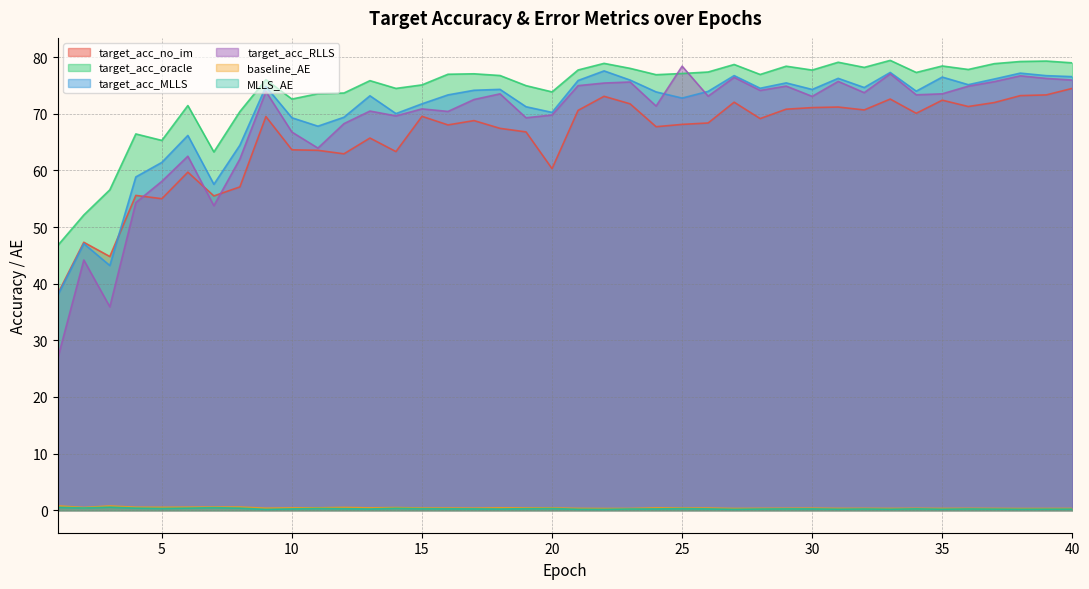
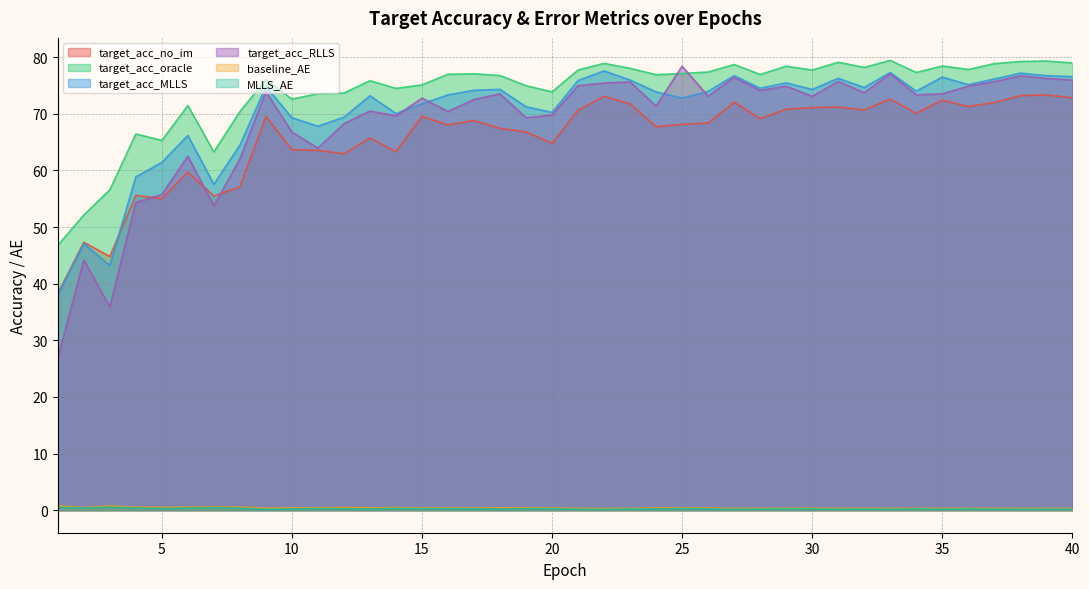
target_acc_RLLS, 5: 58 -> 56
target_acc_RLLS, 15: 71 -> 73
target_acc_no_im, 20: 60 -> 65
target_acc_no_im, 40: 75 -> 73
